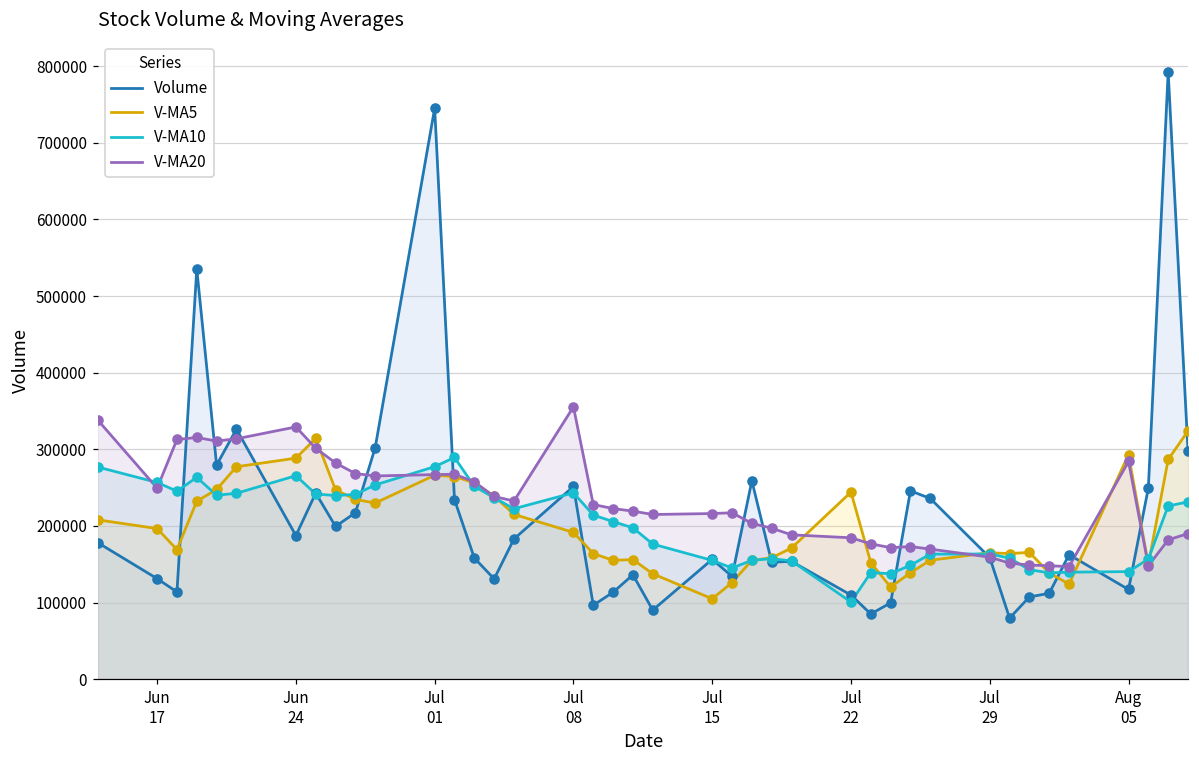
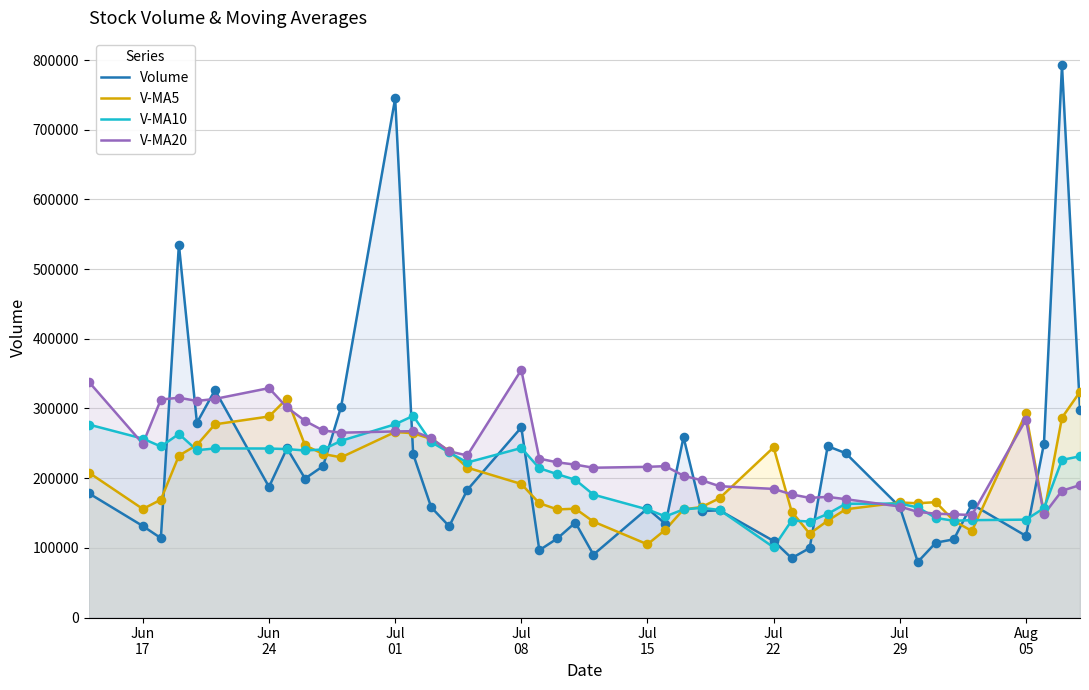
V-MA5, Jun 17: 200000 -> 160000
V-MA10, Jun 24: 270000 -> 240000
Volume, Jul 08: 250000 -> 270000
